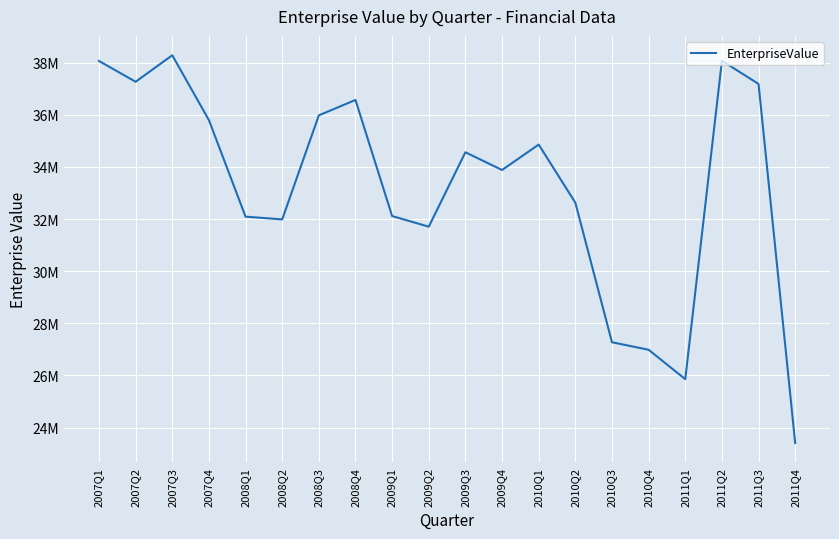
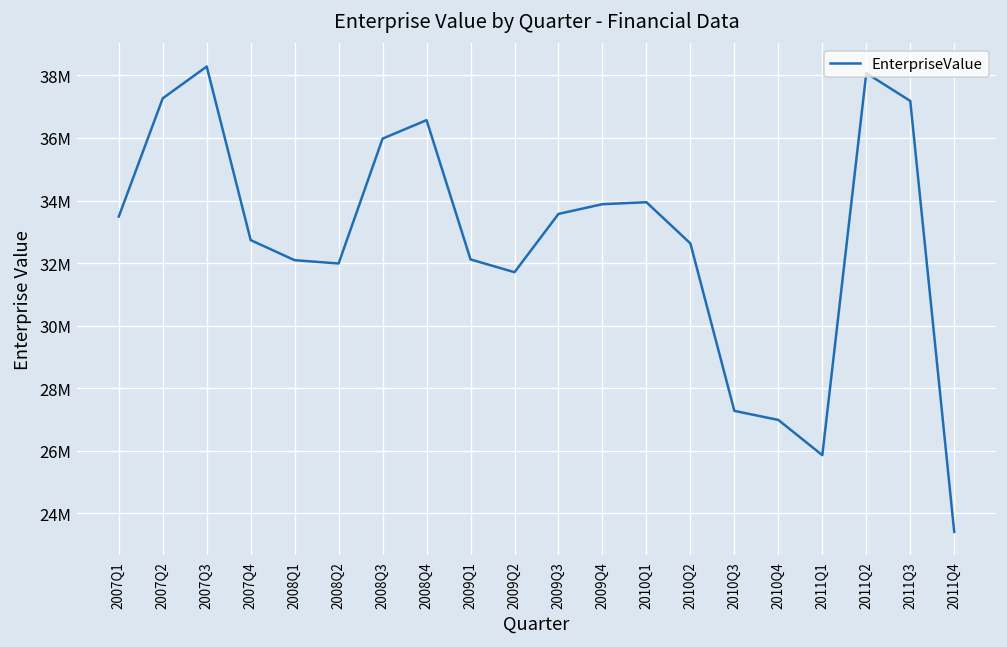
2007Q1: 38100000 -> 33500000
2007Q4: 35800000 -> 32700000
2009Q3: 34600000 -> 33600000
2010Q1: 34900000 -> 33900000
